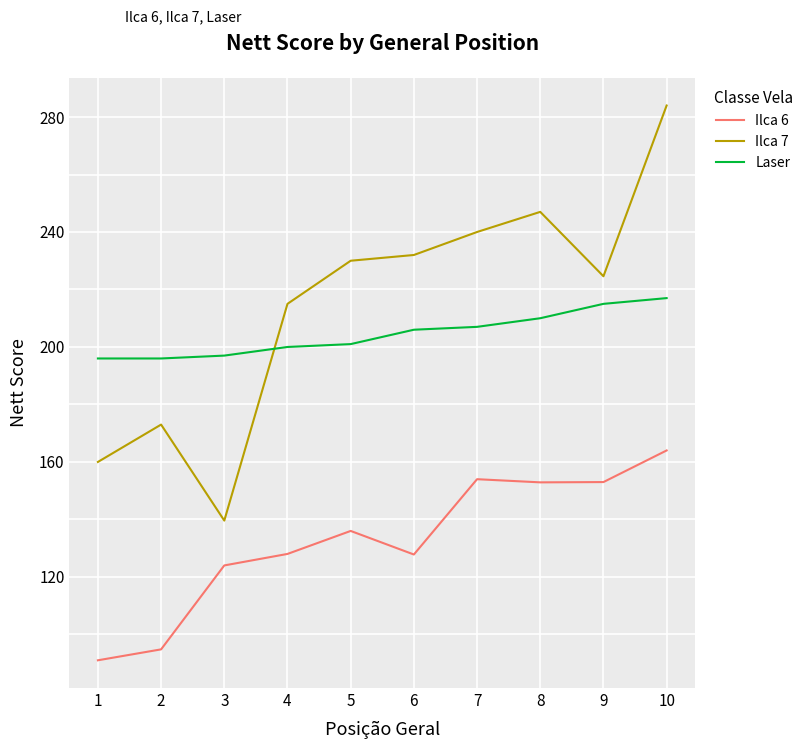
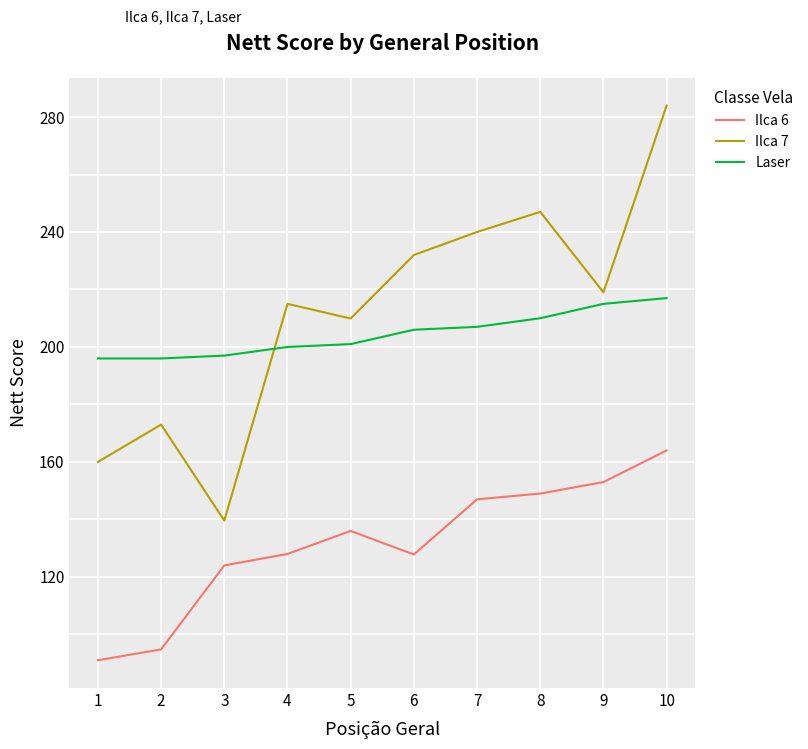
Ilca 7, 5: 230 -> 210
Ilca 6, 7: 154 -> 147
Ilca 6, 8: 153 -> 149
Ilca 7, 9: 225 -> 219
